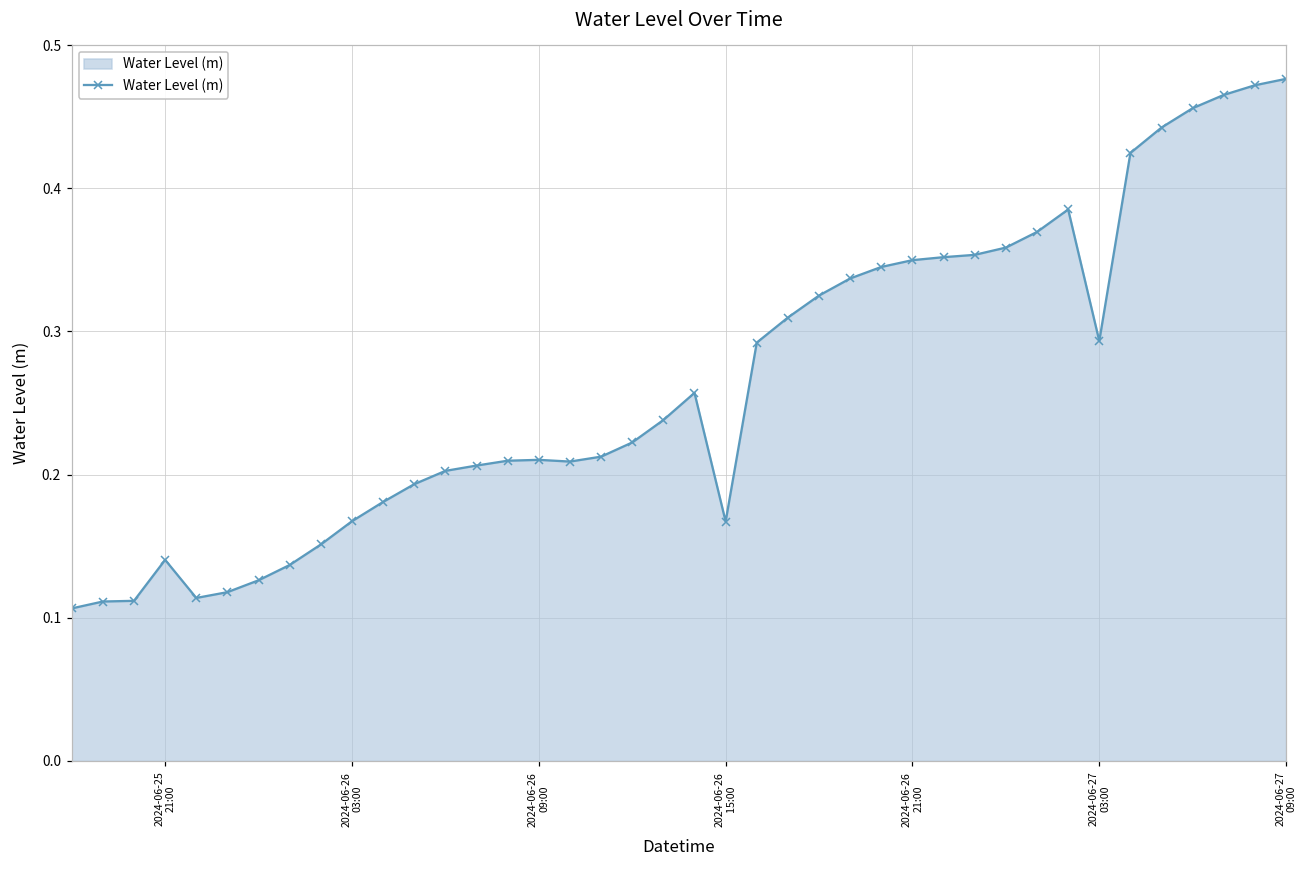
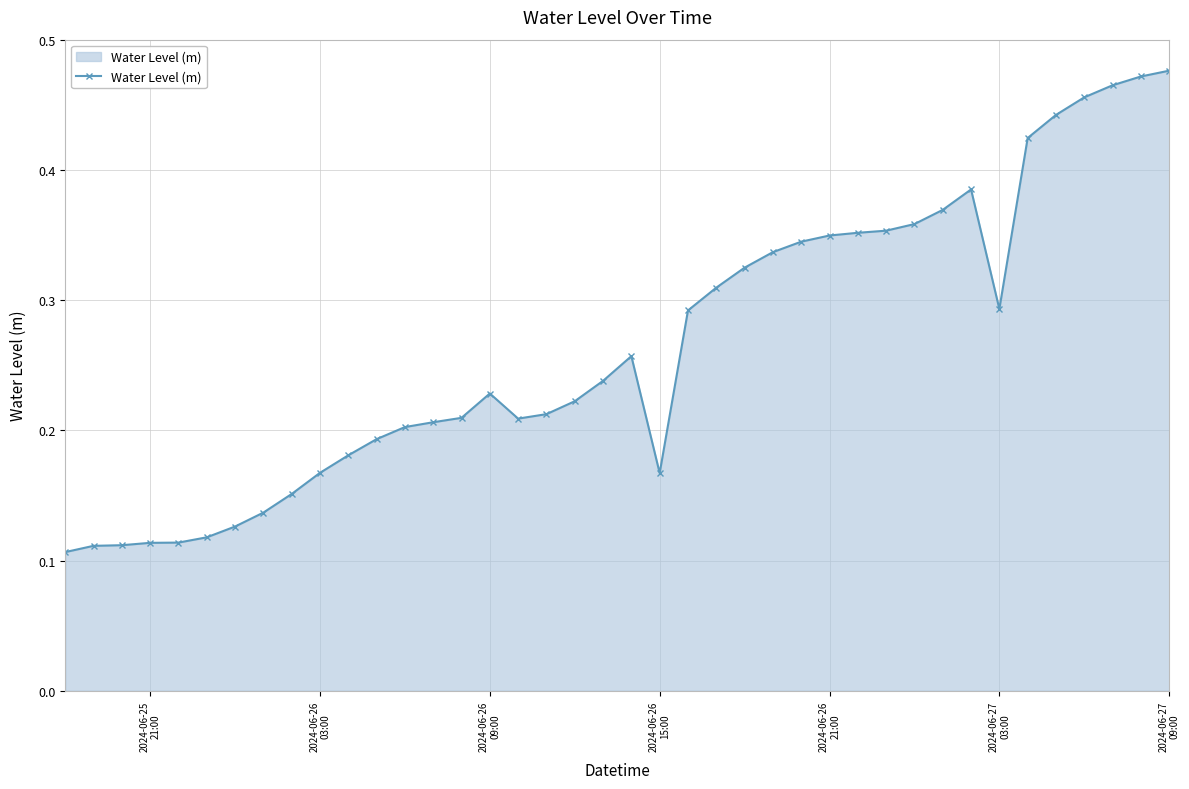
2024-06-25 21:00: 0.140 -> 0.114
2024-06-26 09:00: 0.210 -> 0.228
